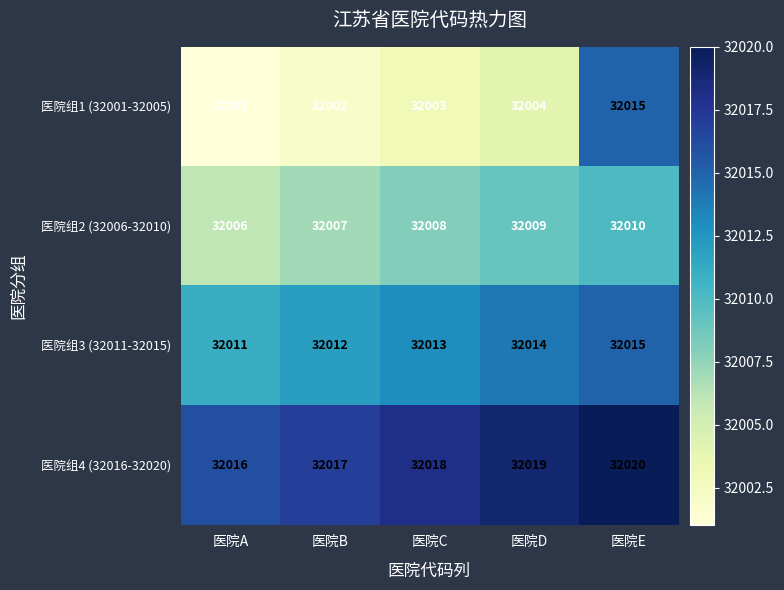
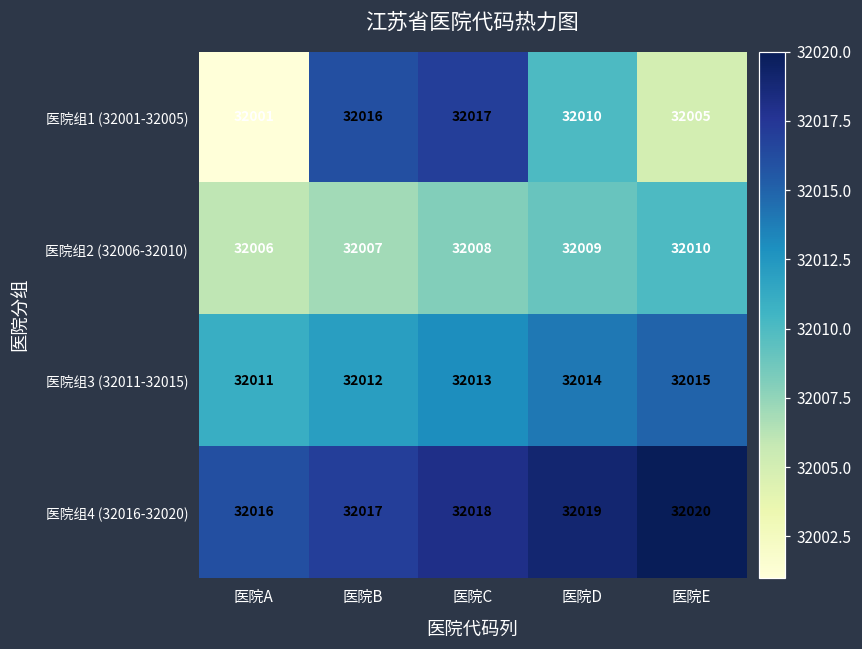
医院组1 (32001-32005), 医院B: 32002 -> 32016
医院组1 (32001-32005), 医院C: 32003 -> 32017
医院组1 (32001-32005), 医院D: 32004 -> 32010
医院组1 (32001-32005), 医院E: 32015 -> 32005
